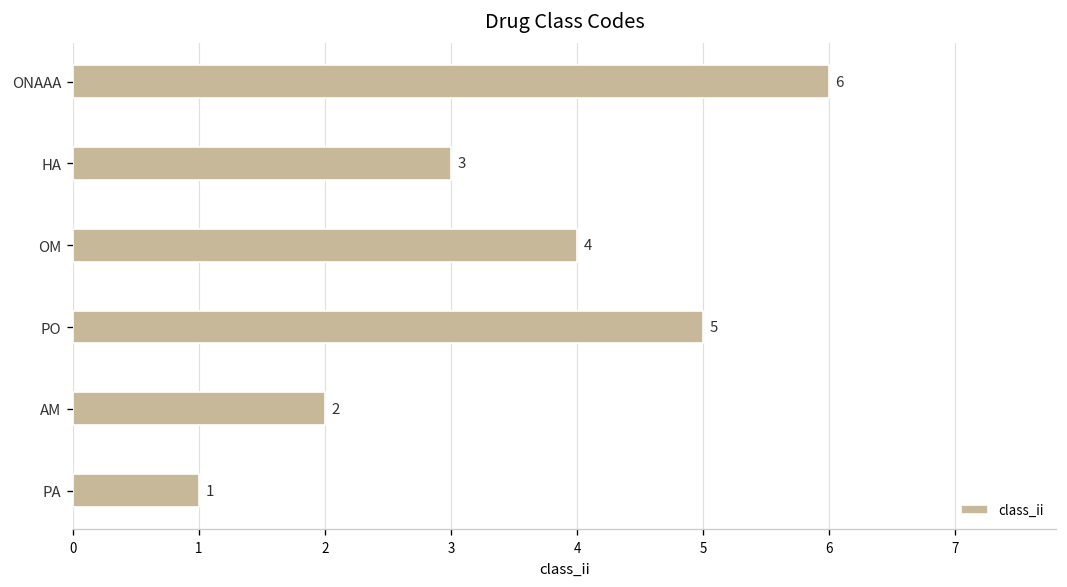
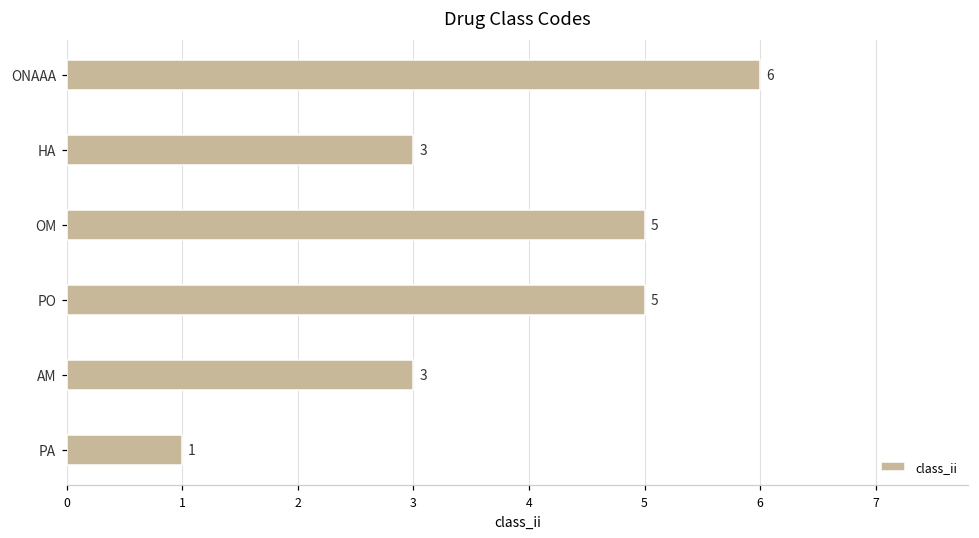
OM: 4 -> 5
AM: 2 -> 3
